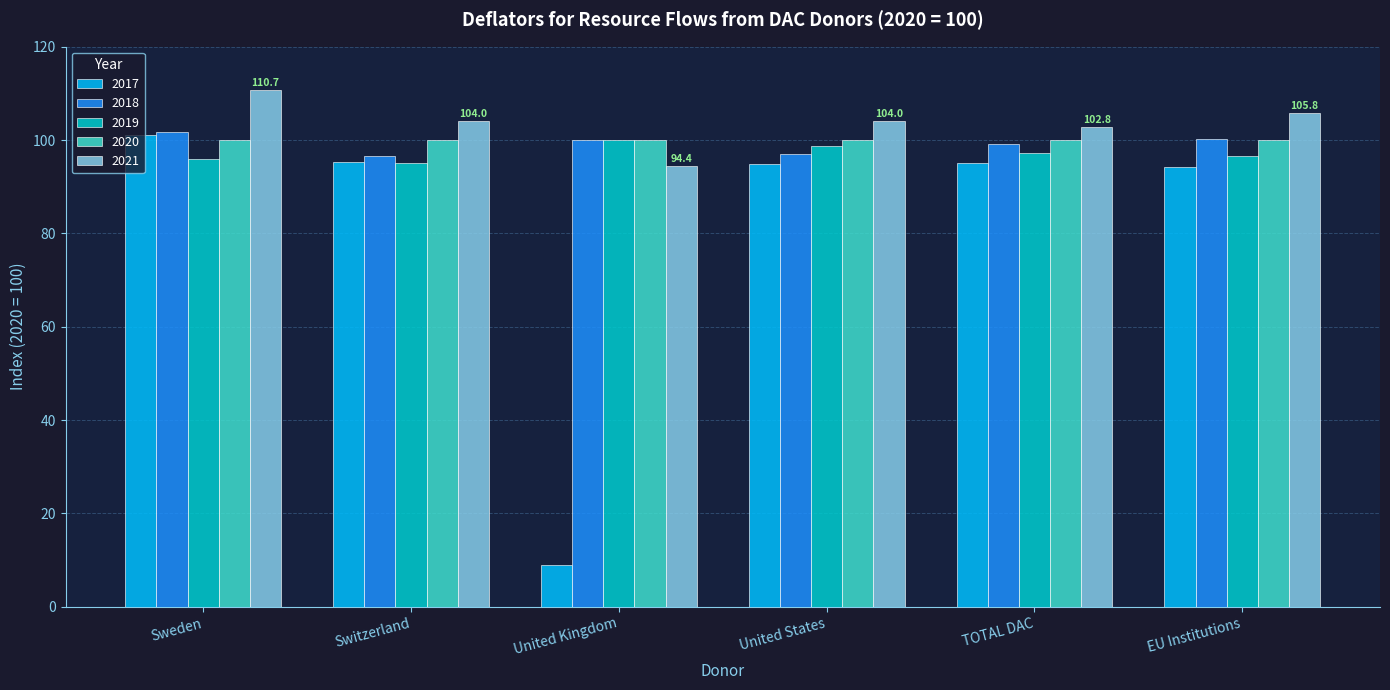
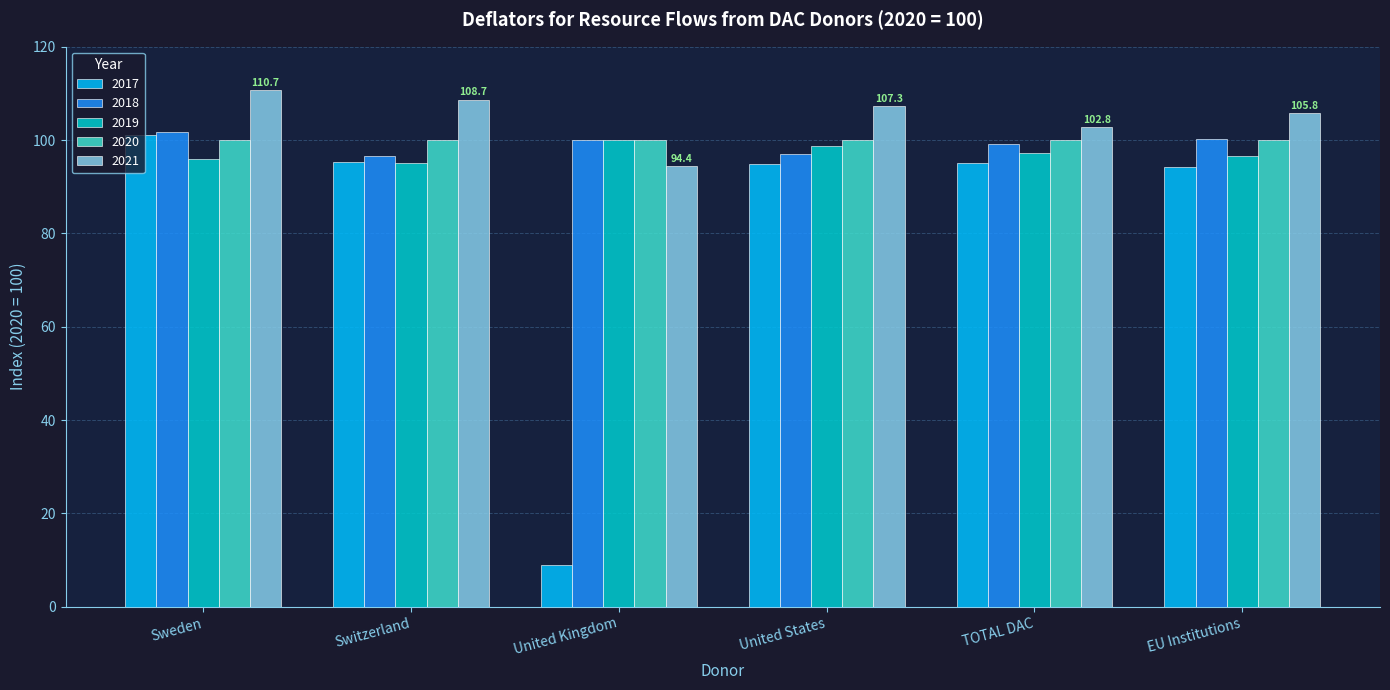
2021, Switzerland: 104.0 -> 108.7
2021, United States: 104.0 -> 107.3
